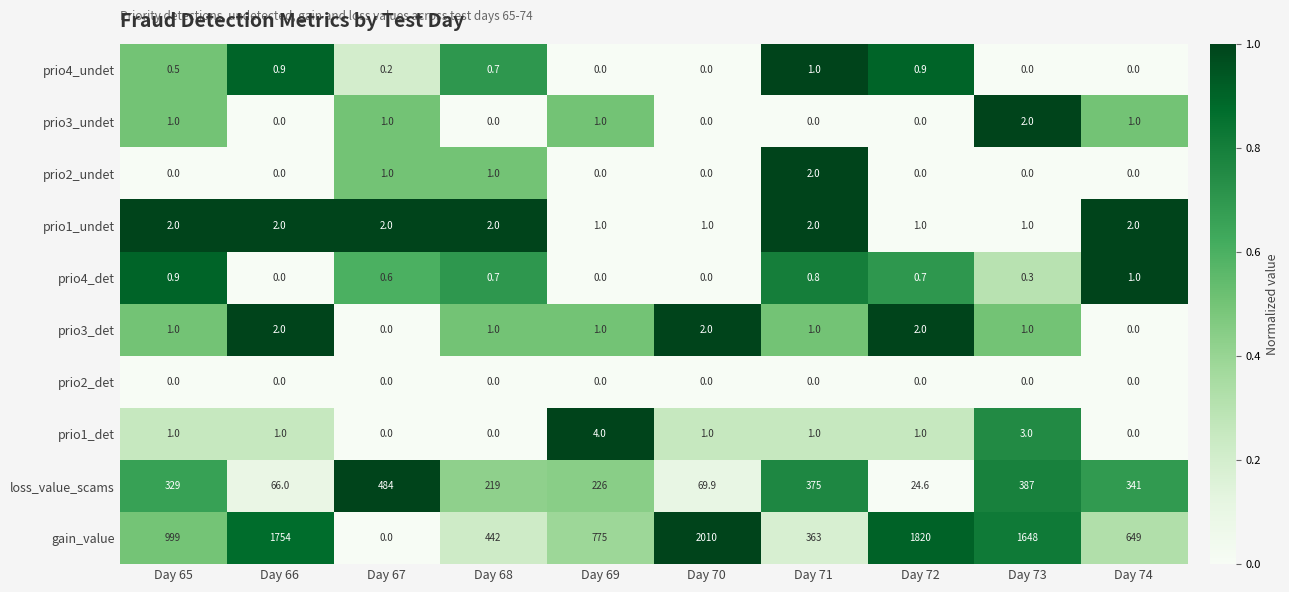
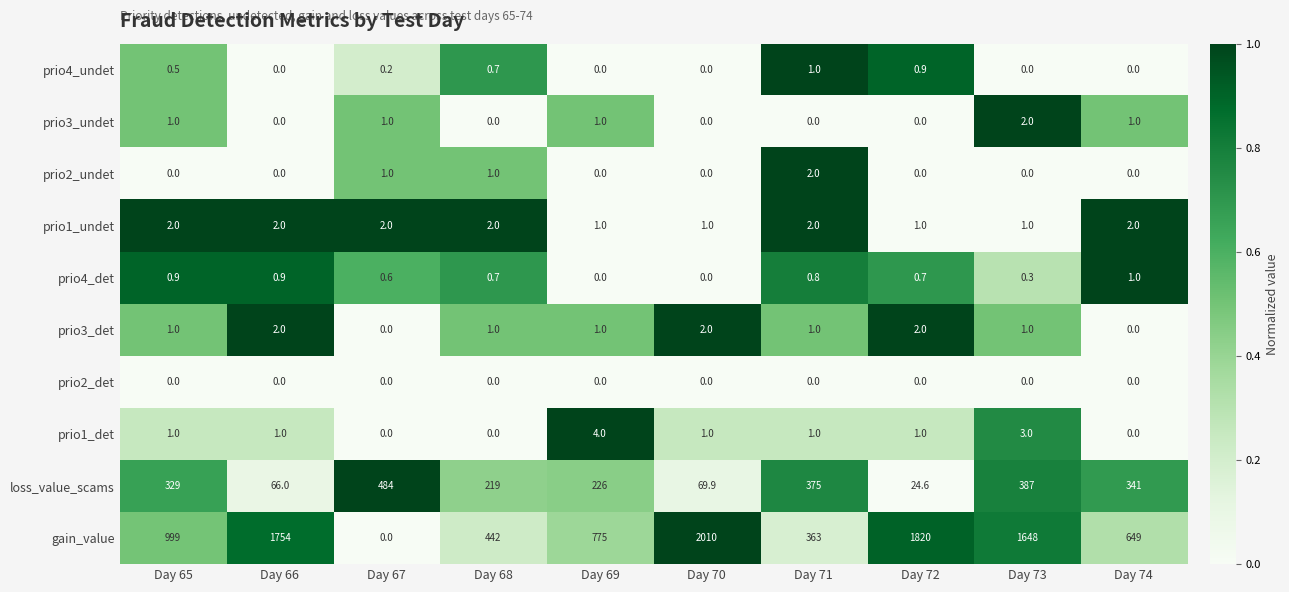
prio4_undet, Day 66: 0.9 -> 0.0
prio4_det, Day 66: 0.0 -> 0.9
